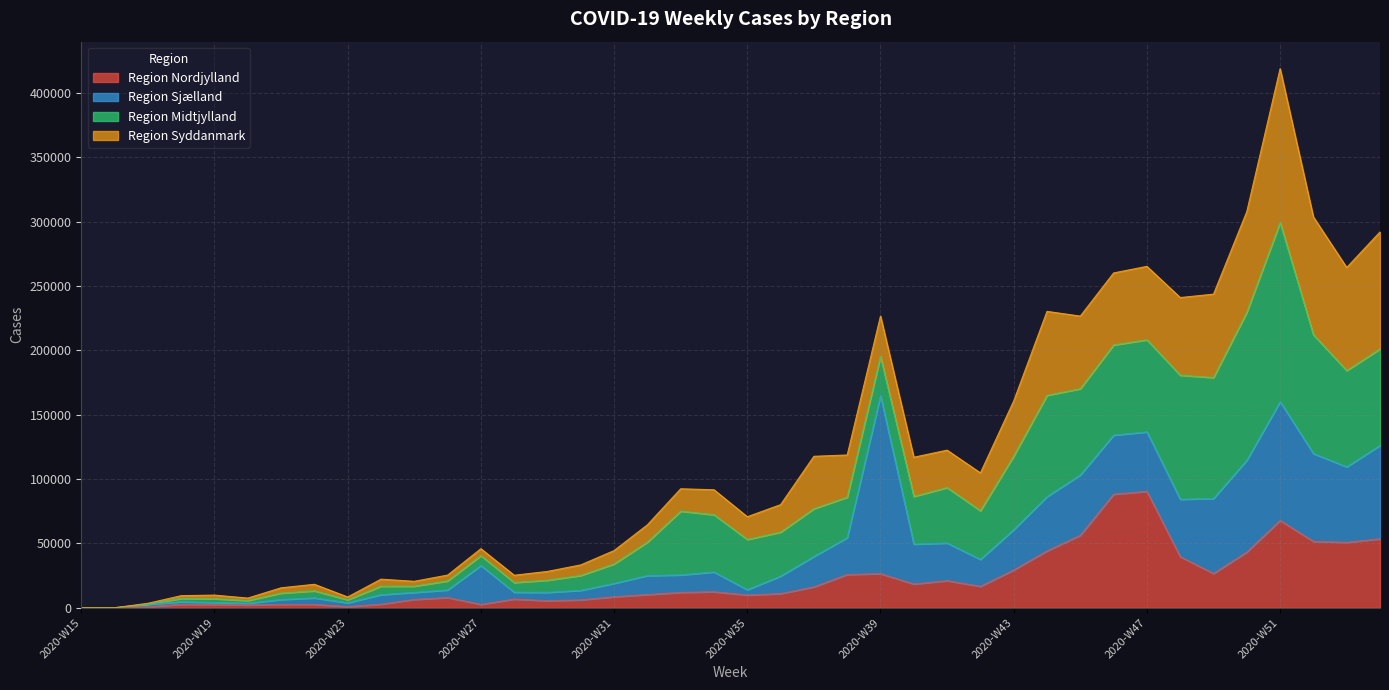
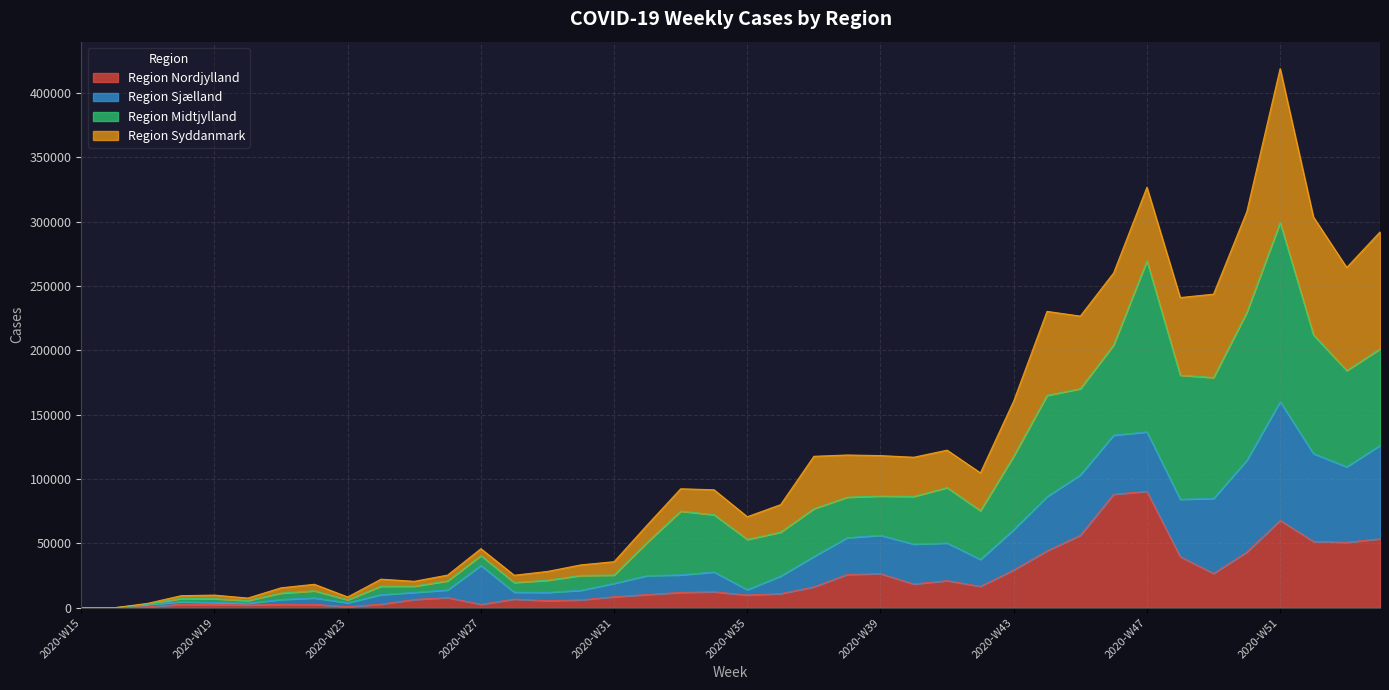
Region Midtjylland, 2020-W31: 15000 -> 6000
Region Sjælland, 2020-W39: 138000 -> 30000
Region Midtjylland, 2020-W47: 72000 -> 133000
